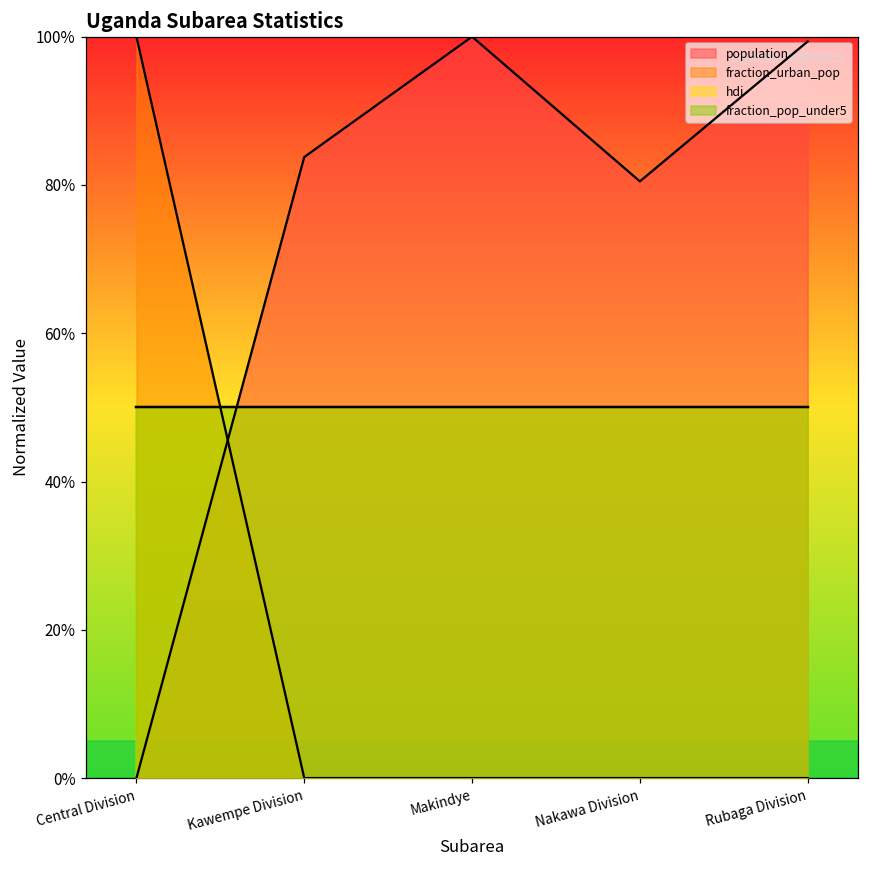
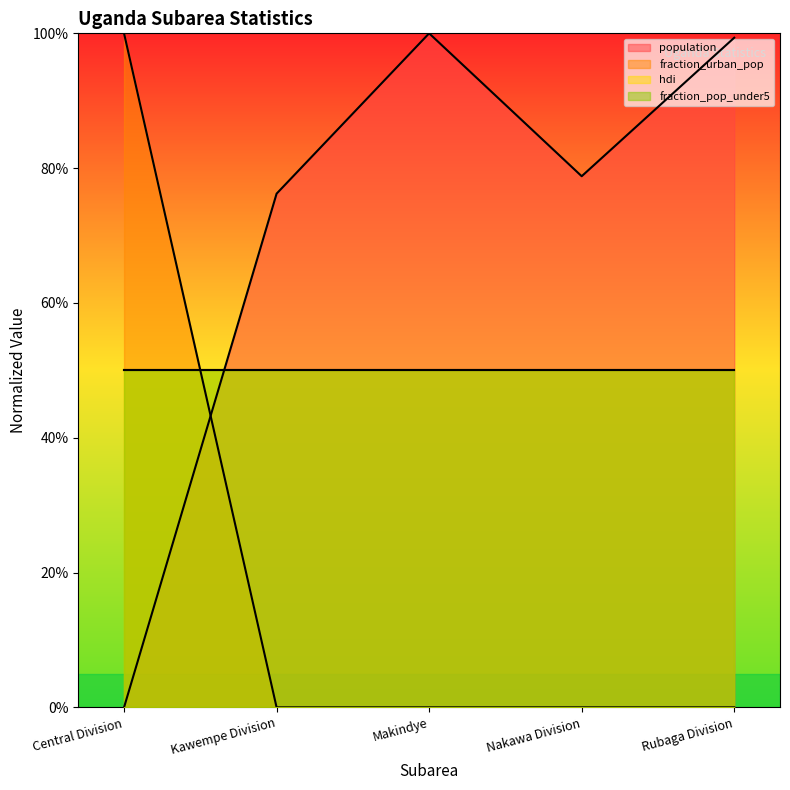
population, Kawempe Division: 84% -> 76%
population, Nakawa Division: 80% -> 79%
